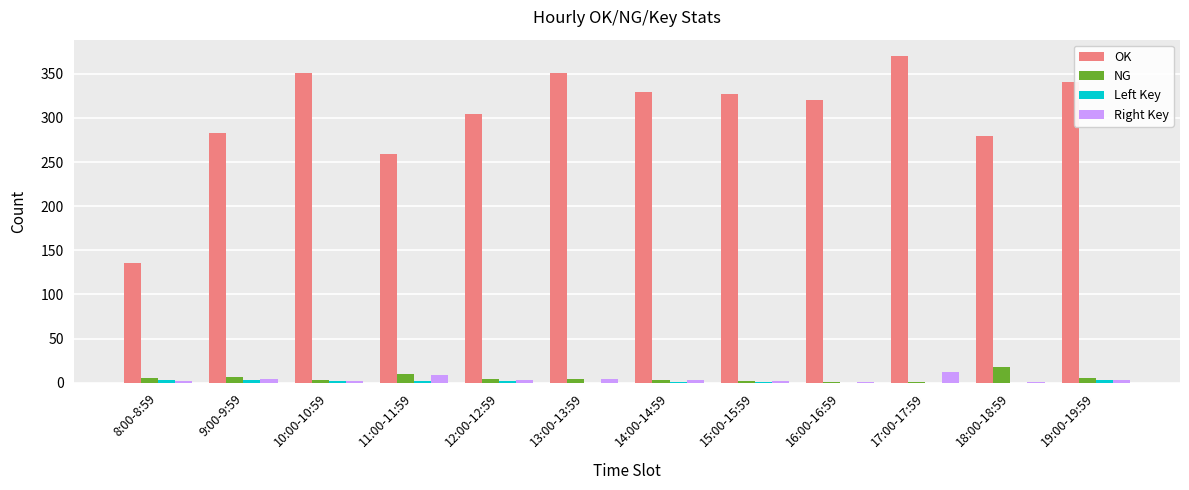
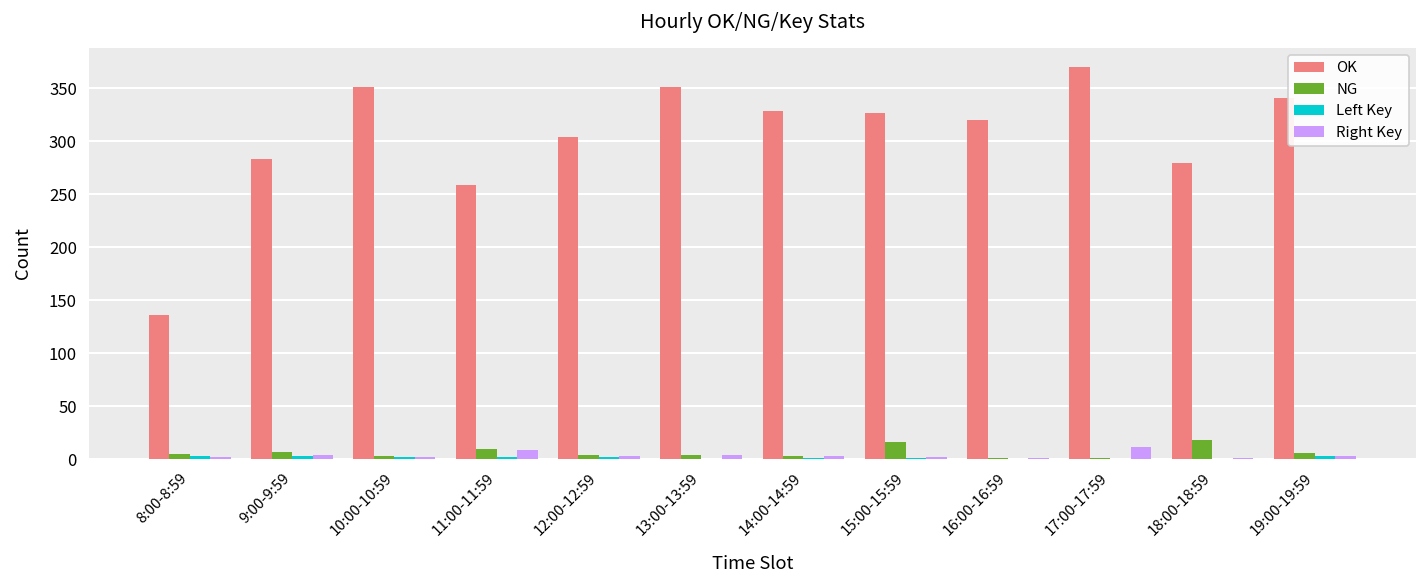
NG, 15:00-15:59: 0 -> 20
